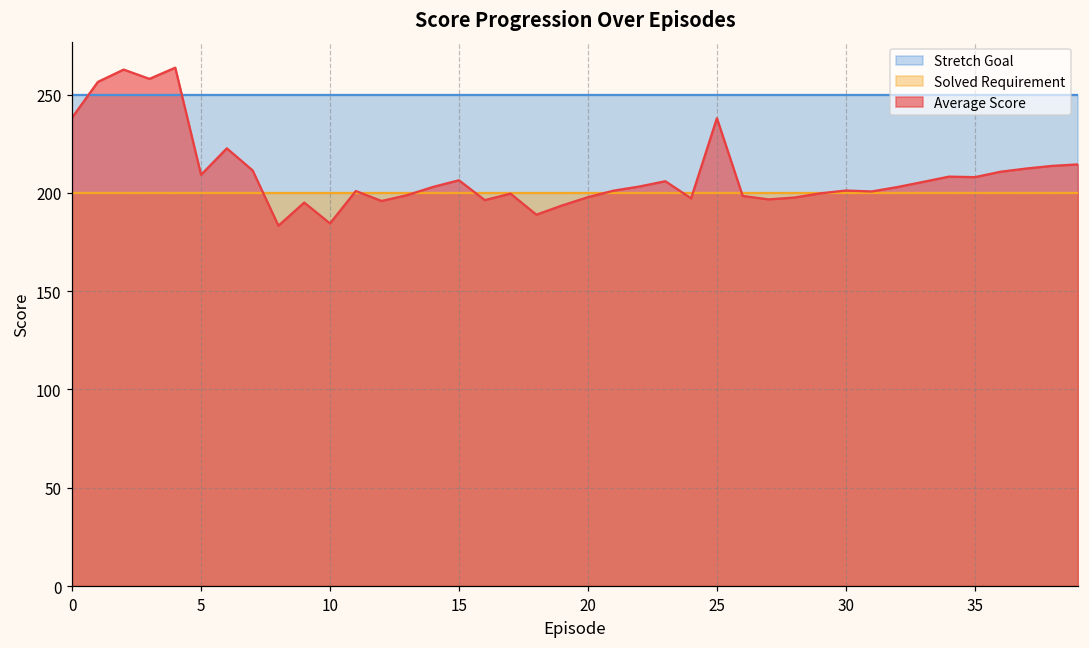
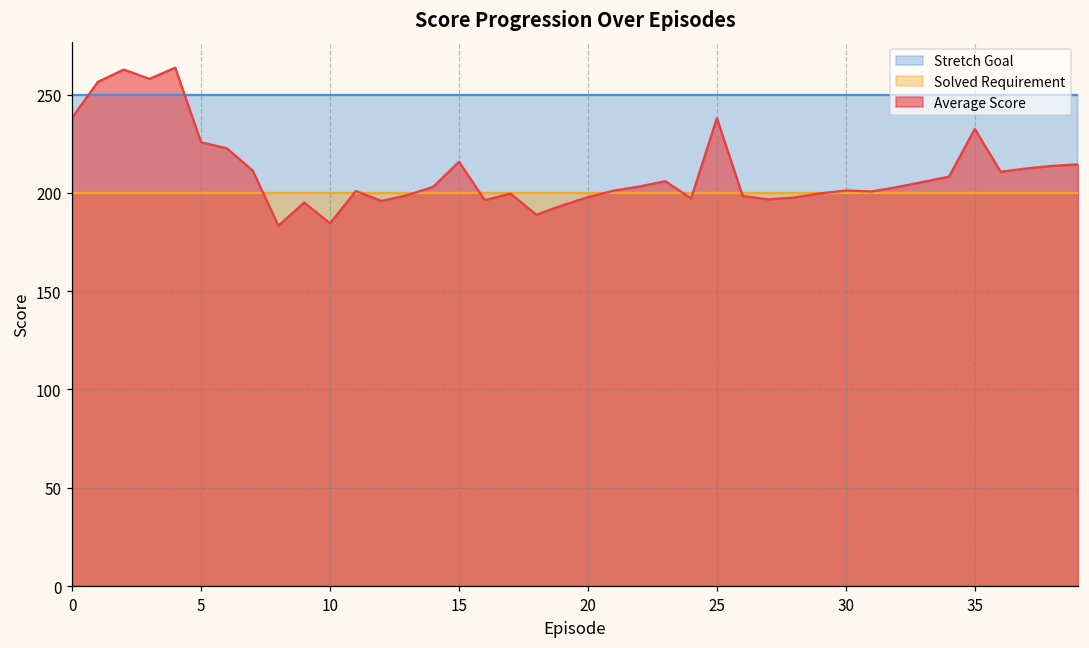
Average Score, 5: 209 -> 226
Average Score, 15: 206 -> 216
Average Score, 35: 208 -> 232
